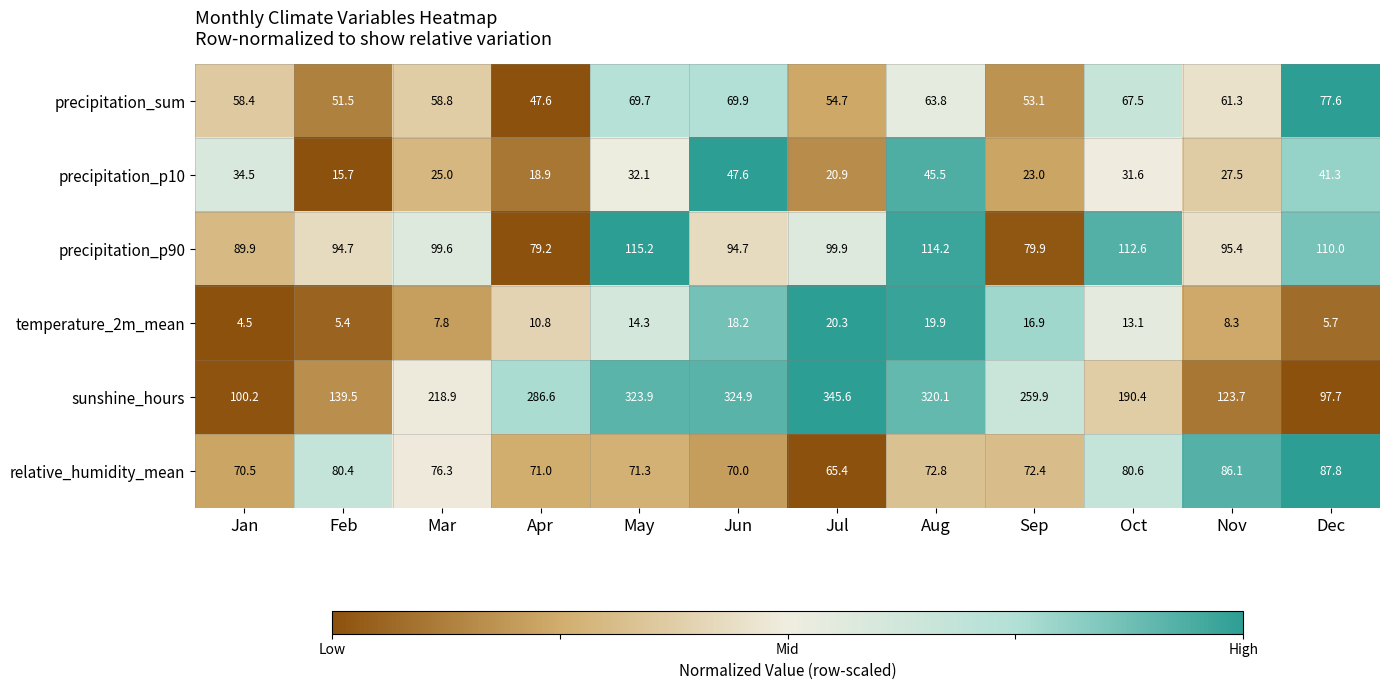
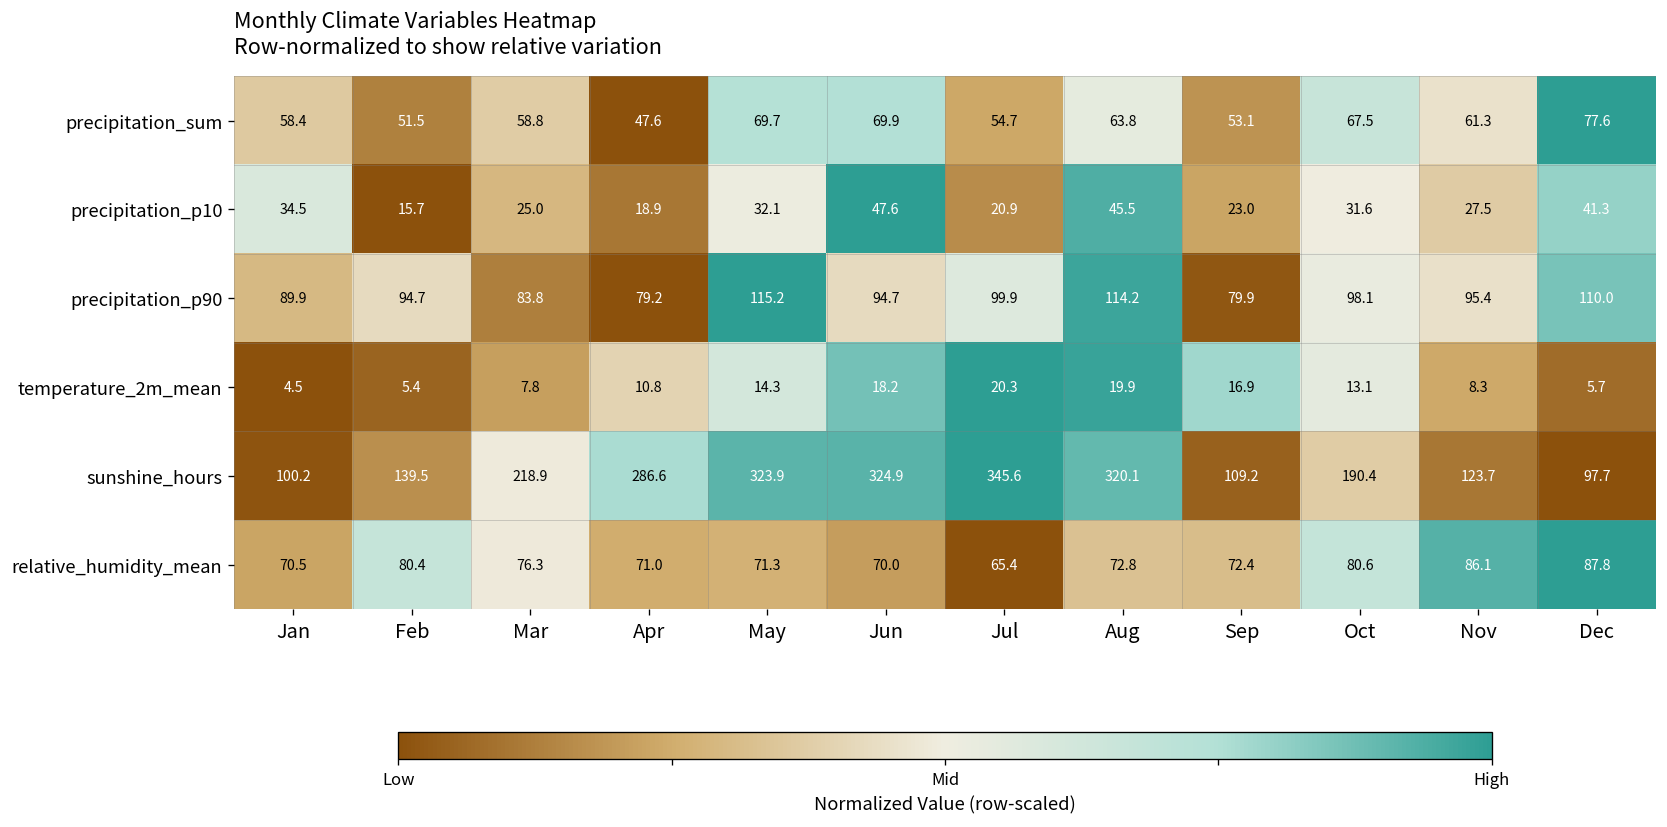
precipitation_p90, Mar: 99.6 -> 83.8
precipitation_p90, Oct: 112.6 -> 98.1
sunshine_hours, Sep: 259.9 -> 109.2
